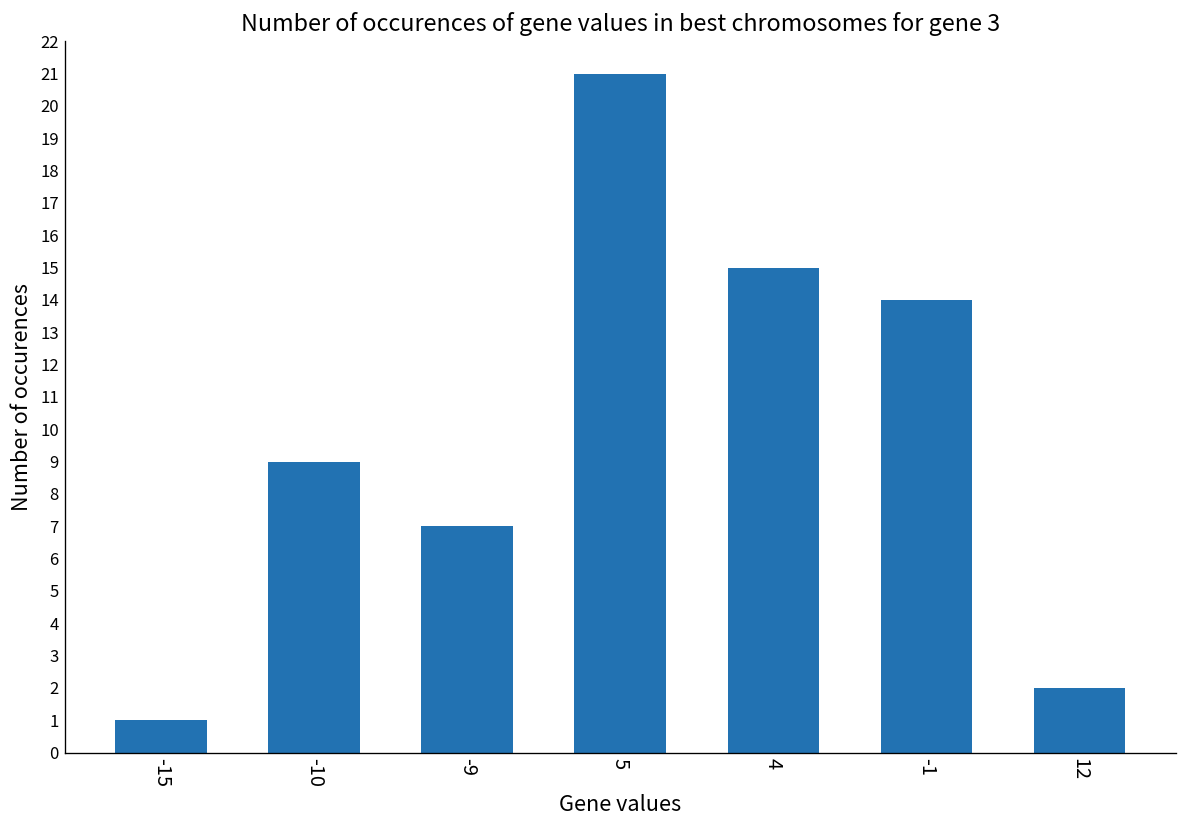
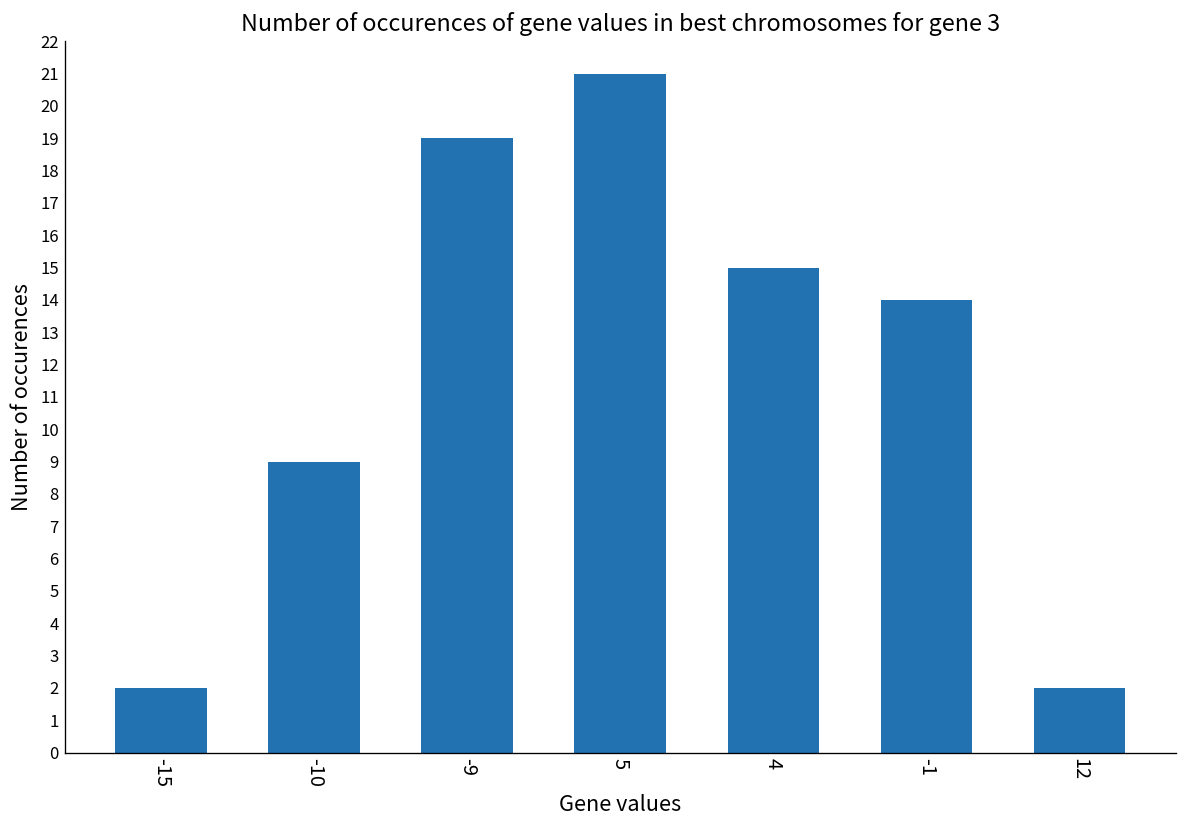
-15: 1 -> 2
-9: 7 -> 19
